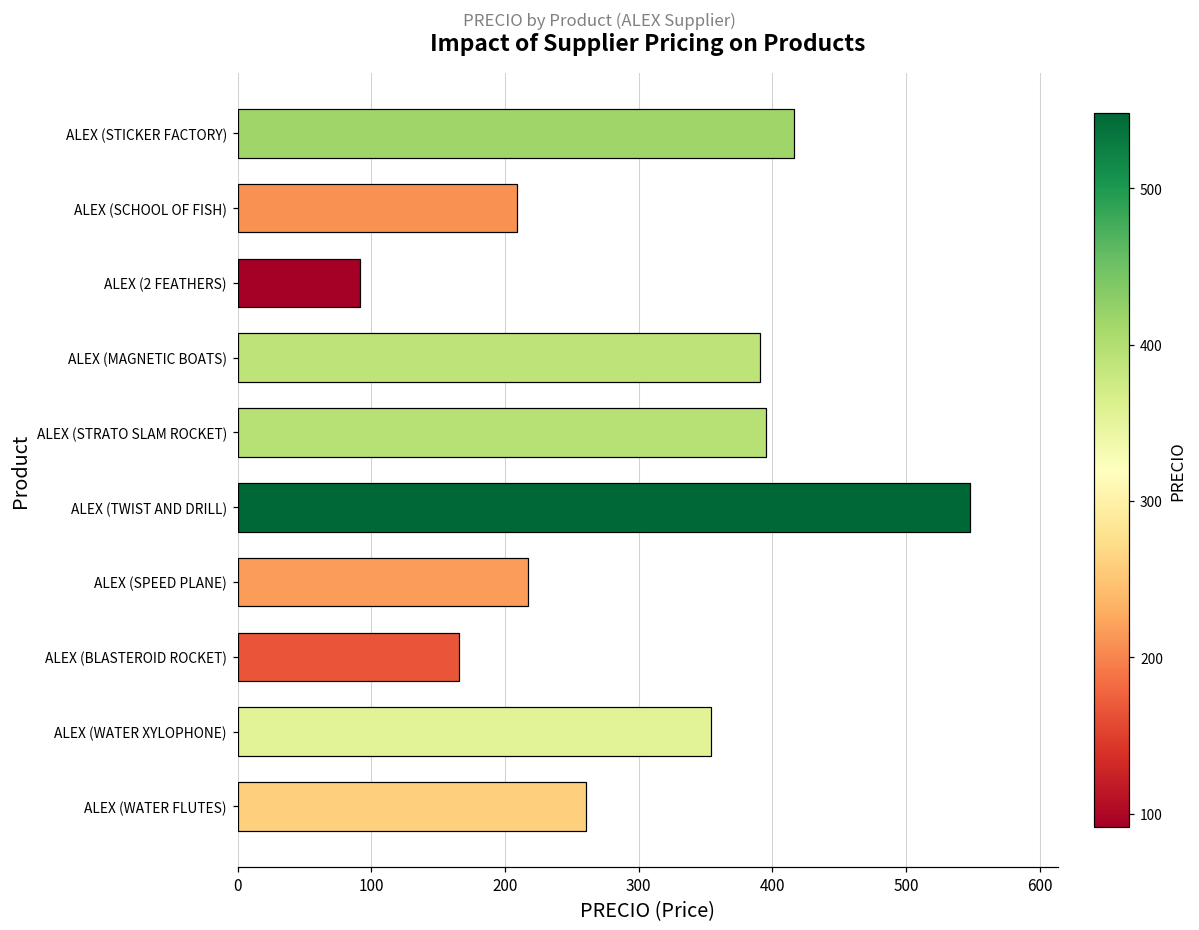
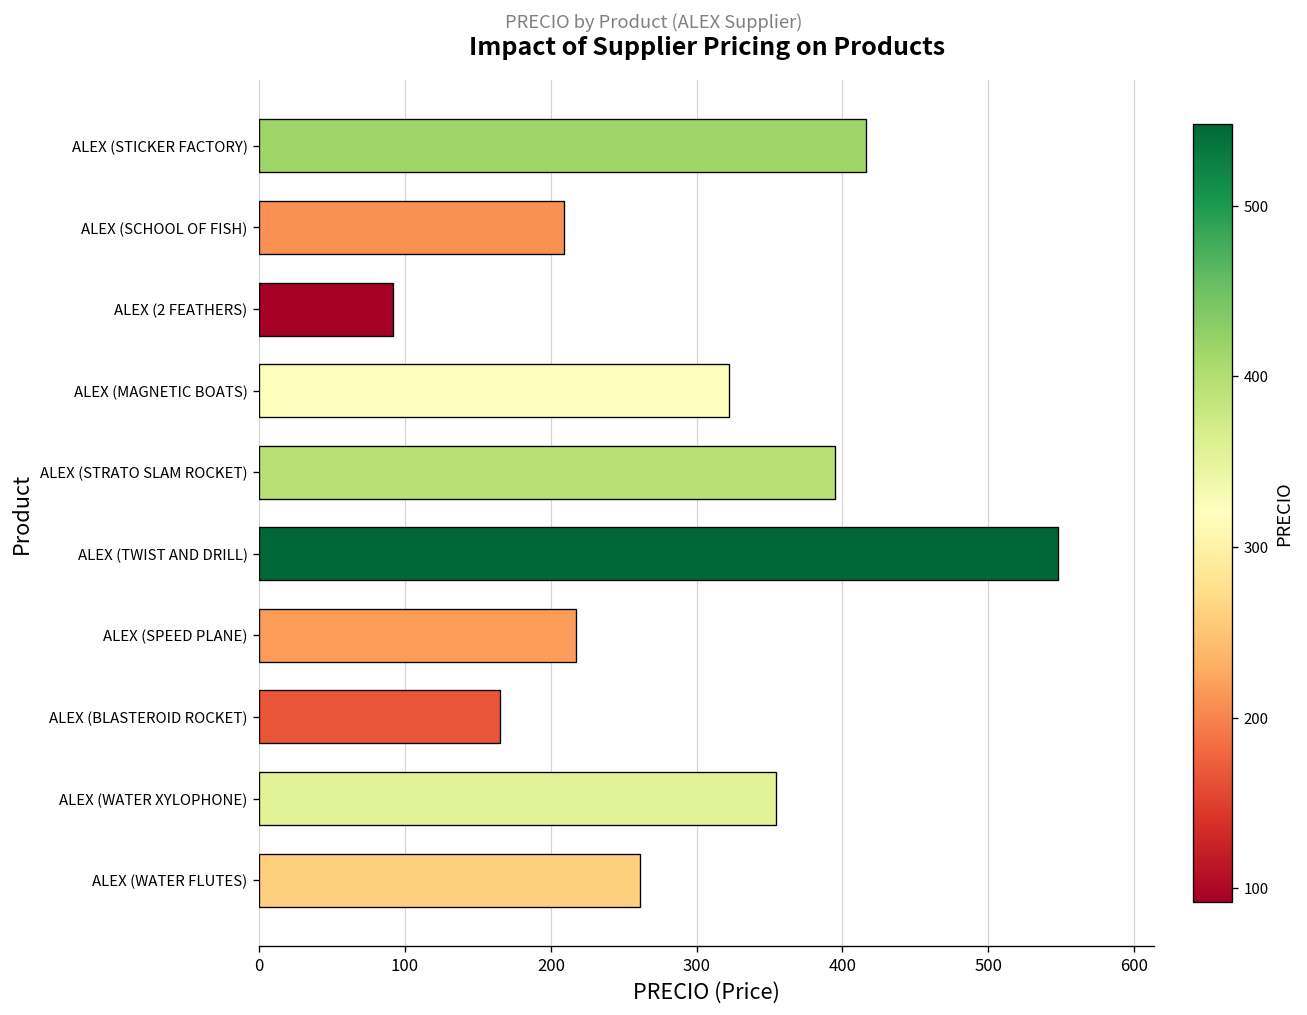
ALEX (MAGNETIC BOATS): 391 -> 322
